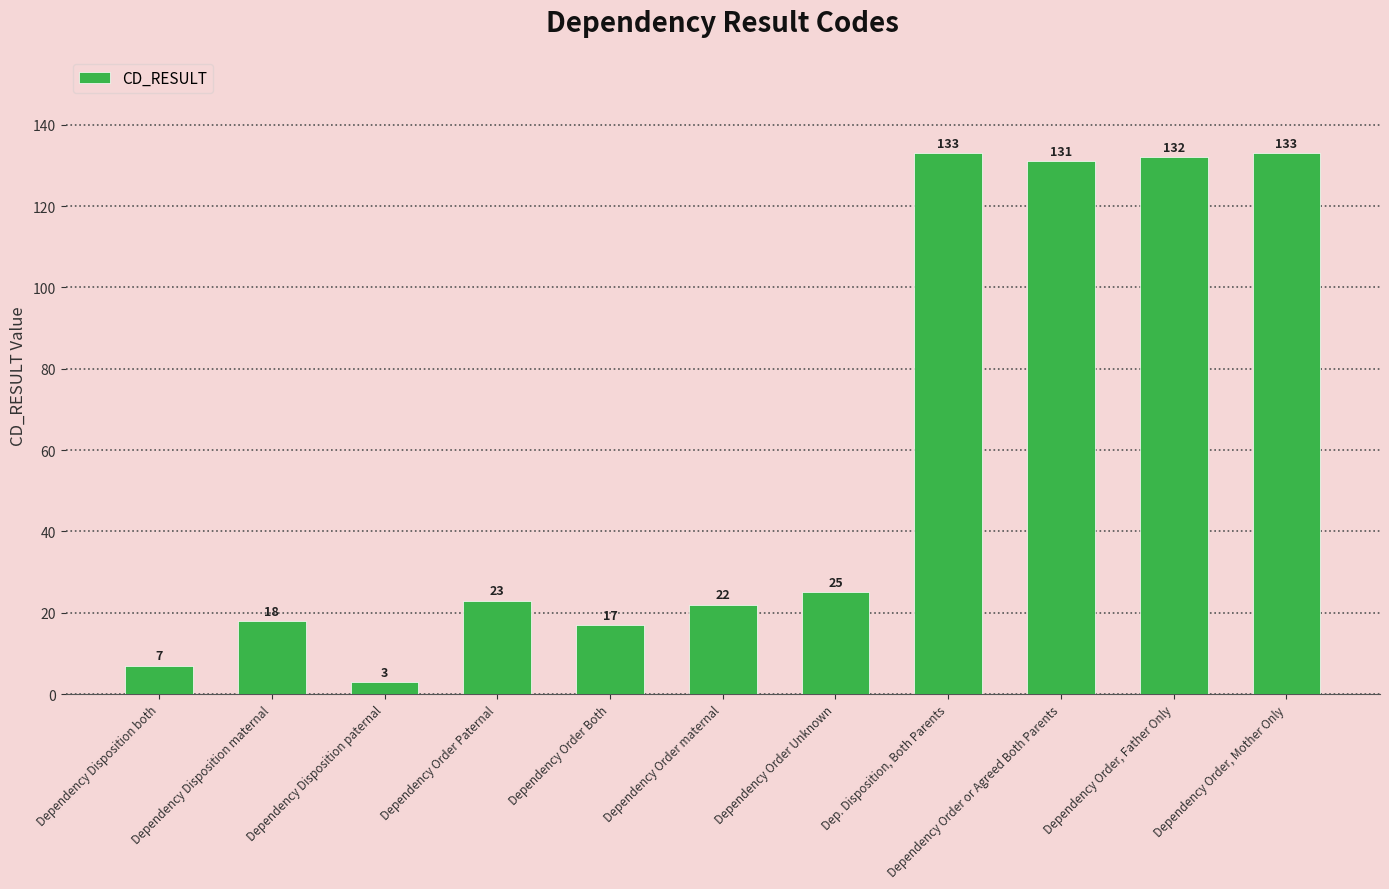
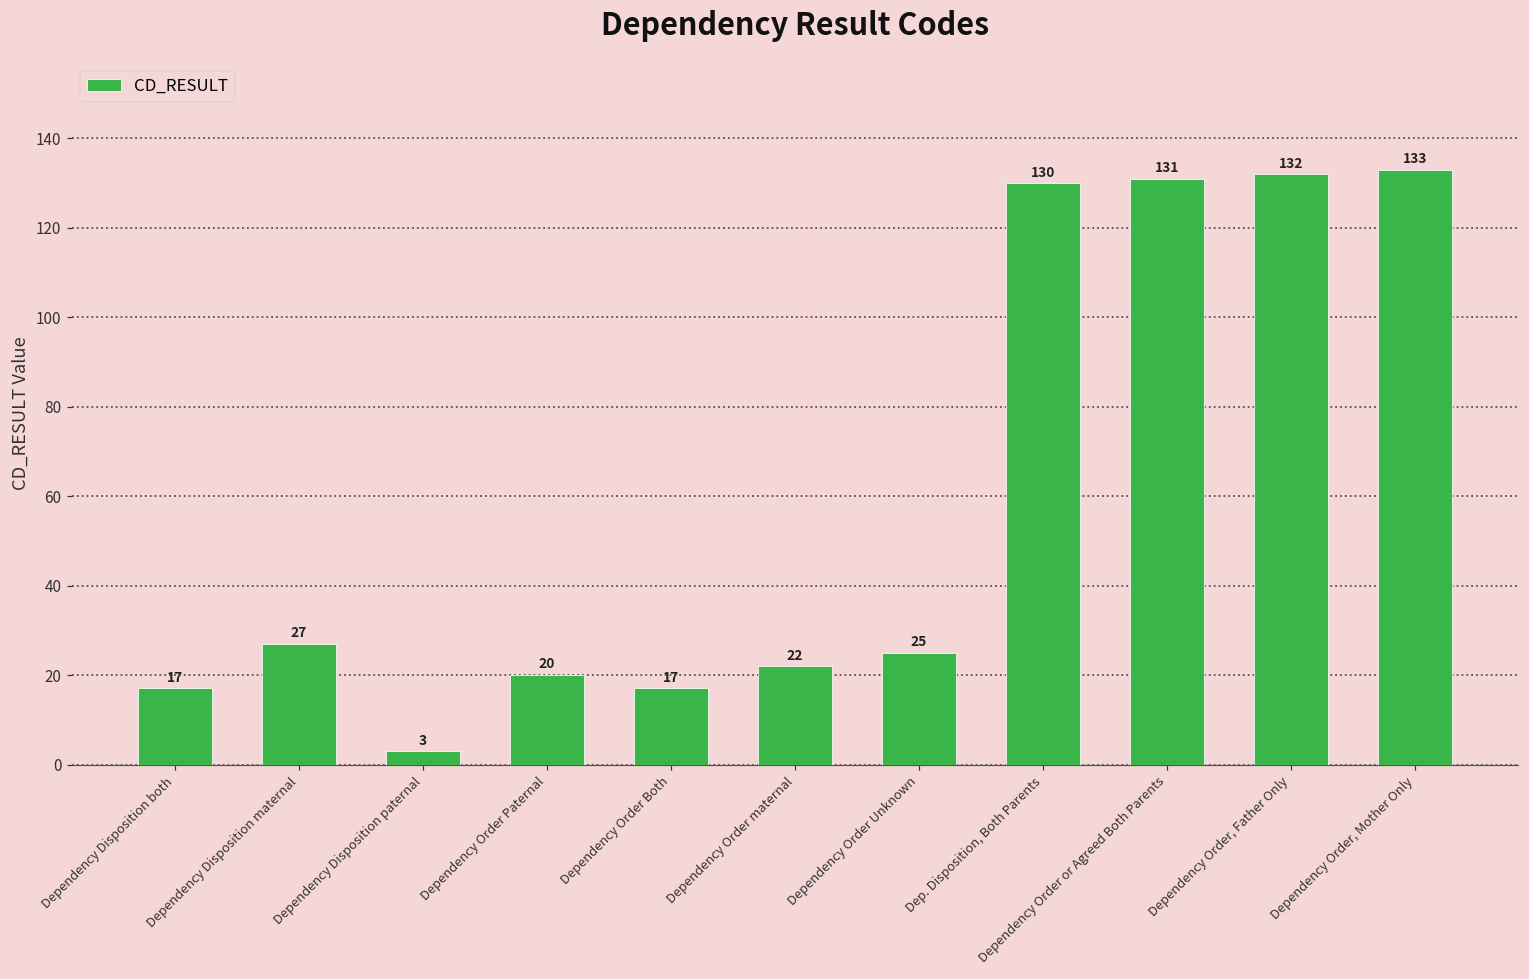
Dependency Disposition both: 7 -> 17
Dependency Disposition maternal: 18 -> 27
Dependency Order Paternal: 23 -> 20
Dep. Disposition, Both Parents: 133 -> 130
